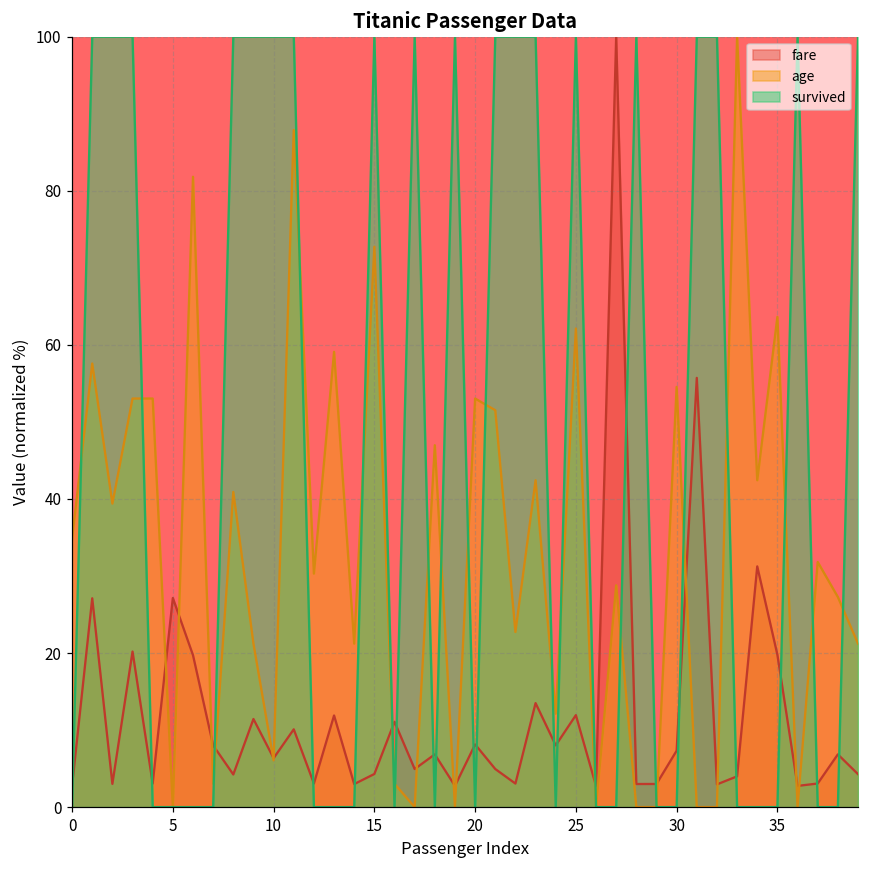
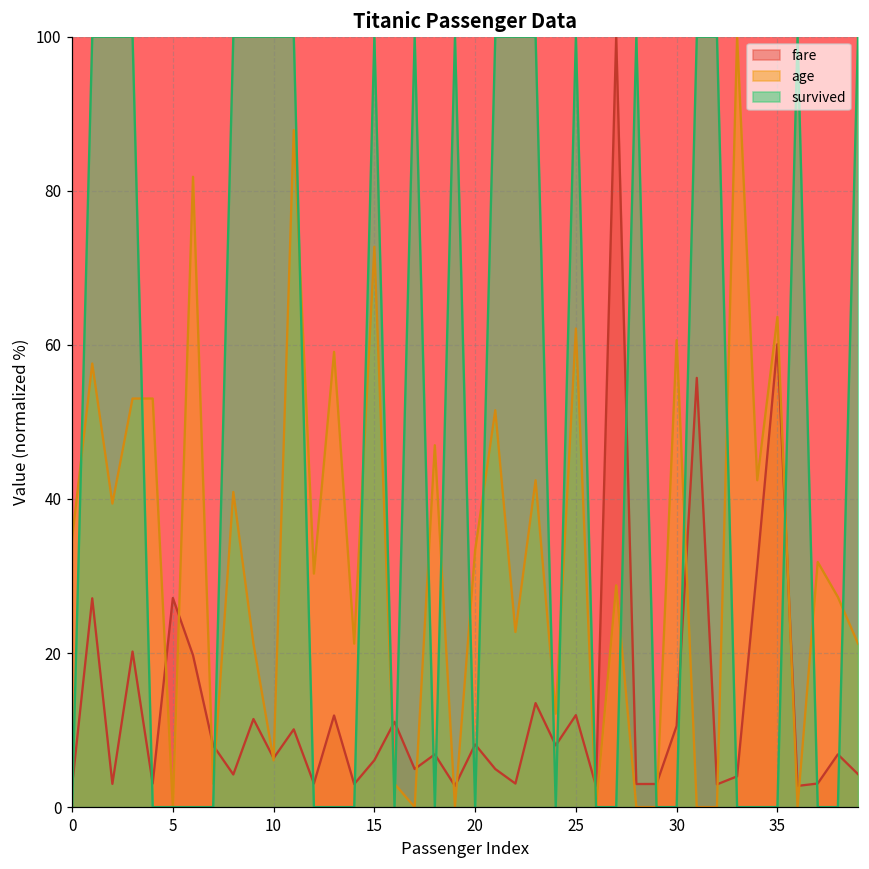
fare, 15: 4 -> 6
age, 20: 53 -> 33
fare, 30: 7 -> 11
age, 30: 55 -> 61
fare, 35: 20 -> 60
